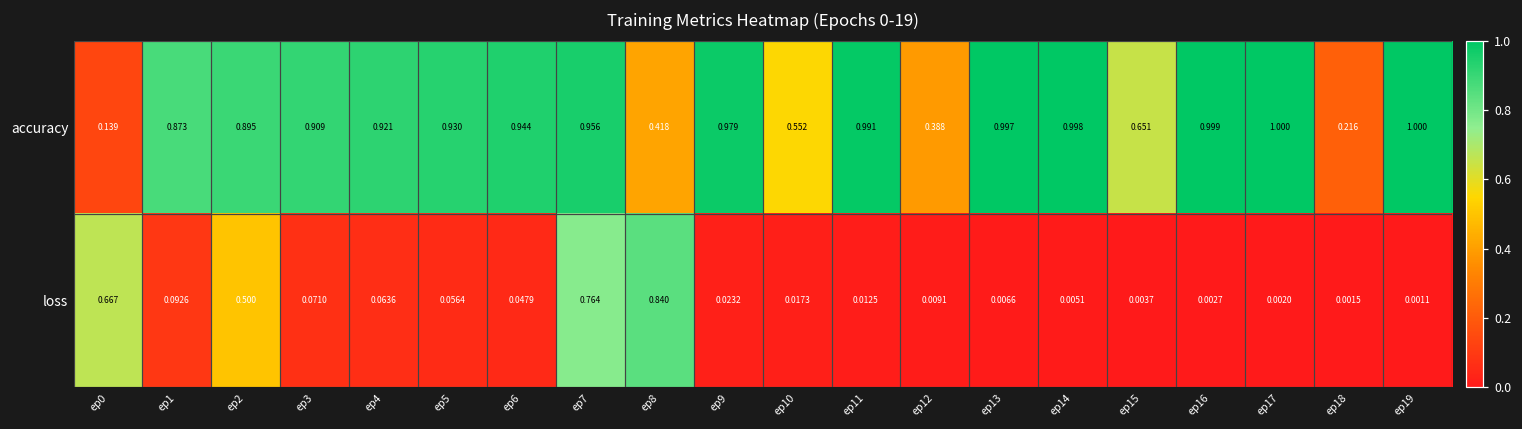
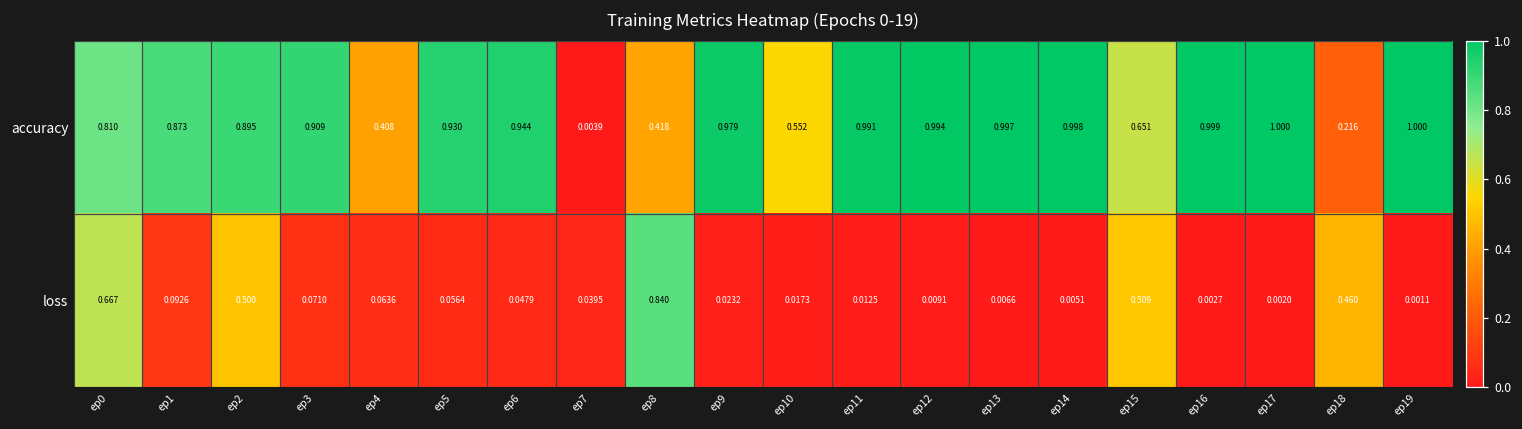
accuracy, ep0: 0.139 -> 0.810
accuracy, ep4: 0.921 -> 0.408
accuracy, ep7: 0.956 -> 0.0039
accuracy, ep12: 0.388 -> 0.994
loss, ep7: 0.764 -> 0.0395
loss, ep15: 0.0037 -> 0.509
loss, ep18: 0.0015 -> 0.460
